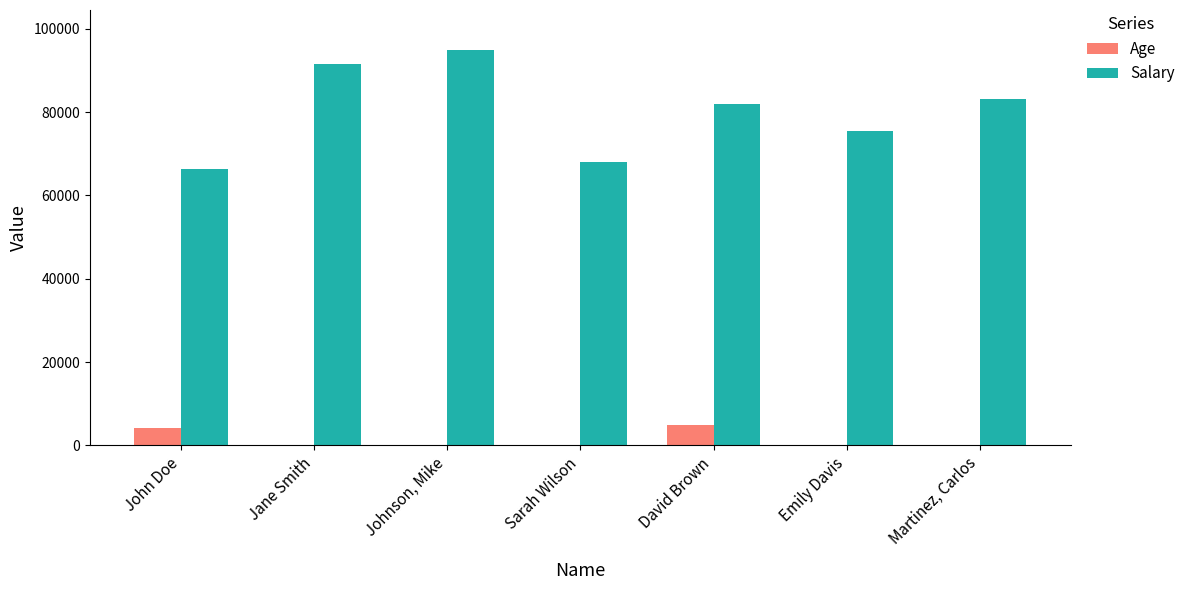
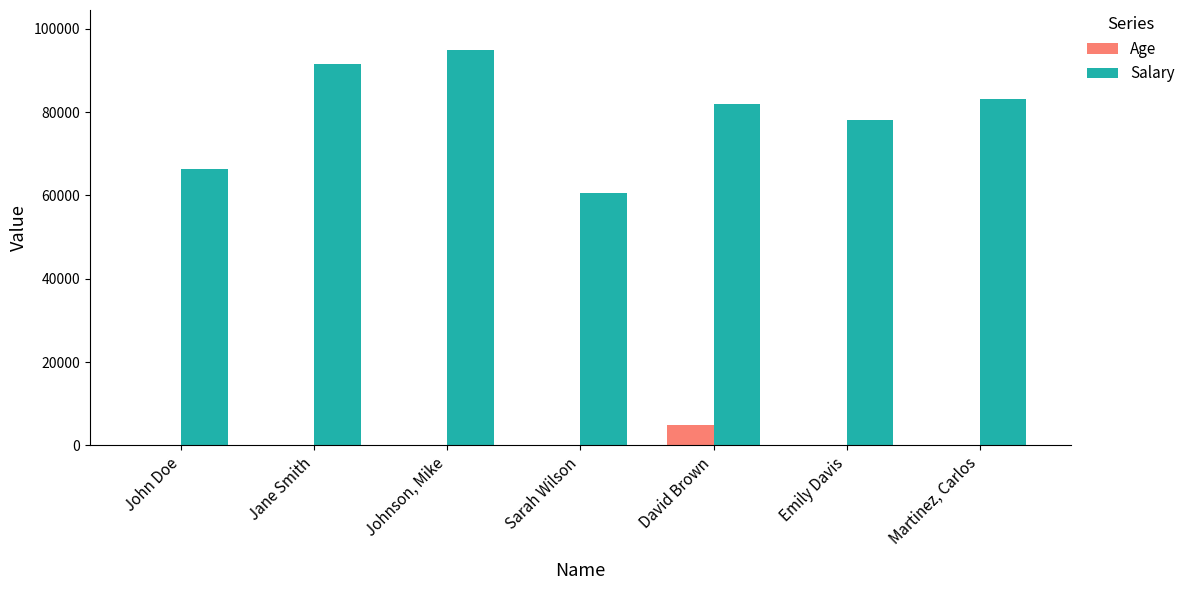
Age, John Doe: 4000 -> 0
Salary, Sarah Wilson: 68000 -> 61000
Salary, Emily Davis: 76000 -> 78000
